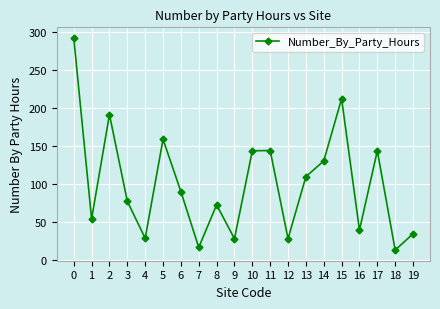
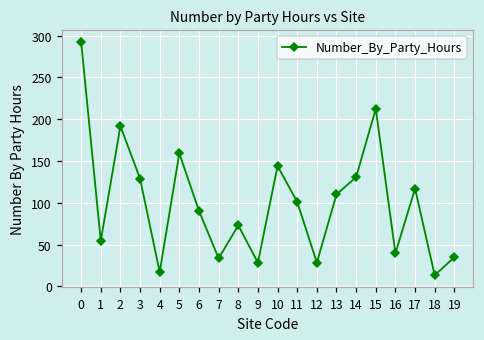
3: 80 -> 130
4: 30 -> 20
7: 20 -> 30
11: 140 -> 100
17: 140 -> 120
